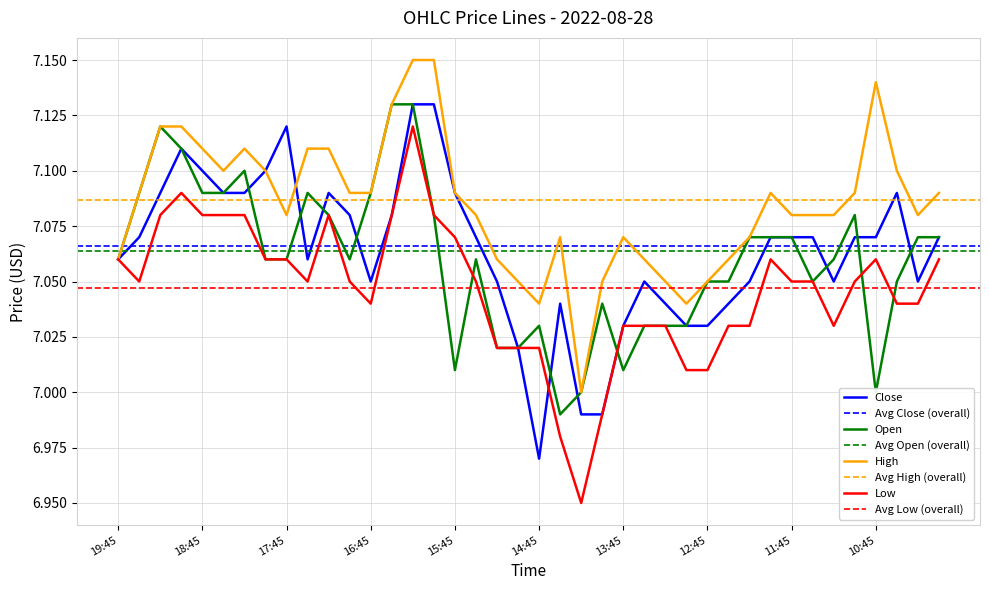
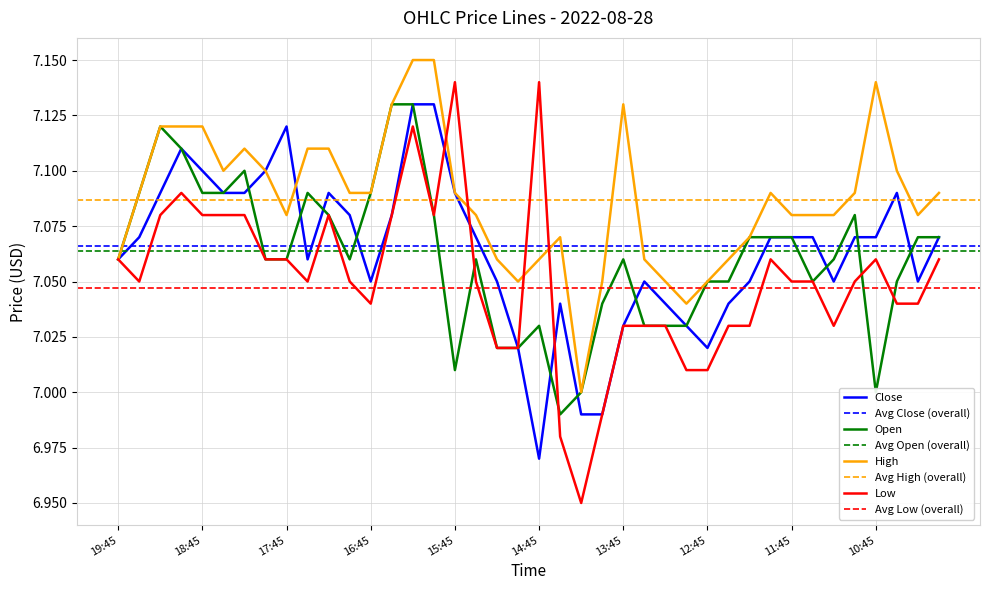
High, 18:45: 7.11 -> 7.12
Low, 15:45: 7.07 -> 7.14
High, 14:45: 7.04 -> 7.06
Low, 14:45: 7.02 -> 7.14
Open, 13:45: 7.01 -> 7.06
High, 13:45: 7.07 -> 7.13
Close, 12:45: 7.03 -> 7.02
